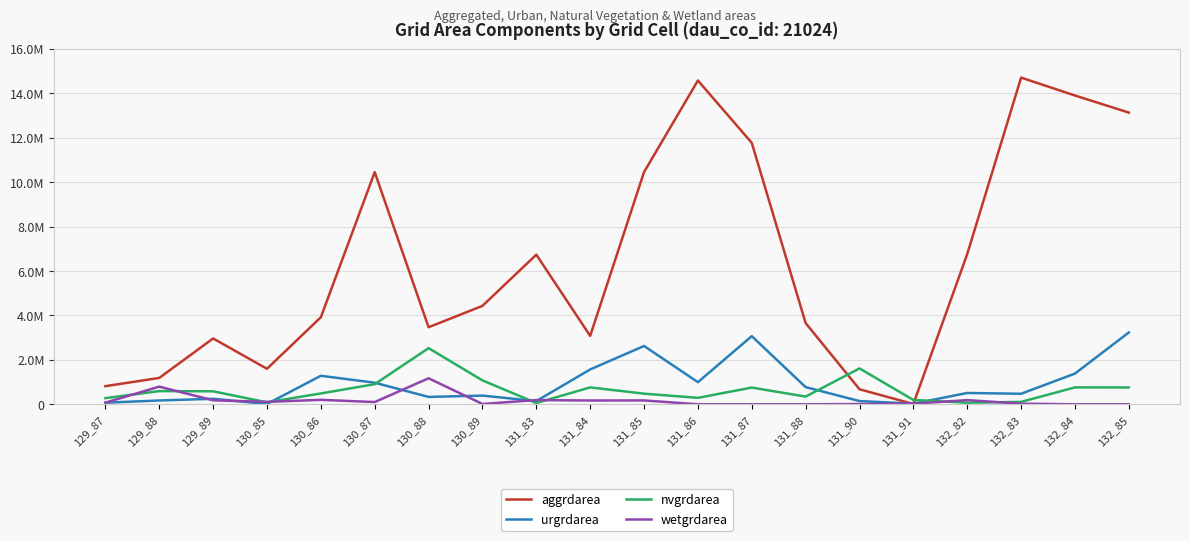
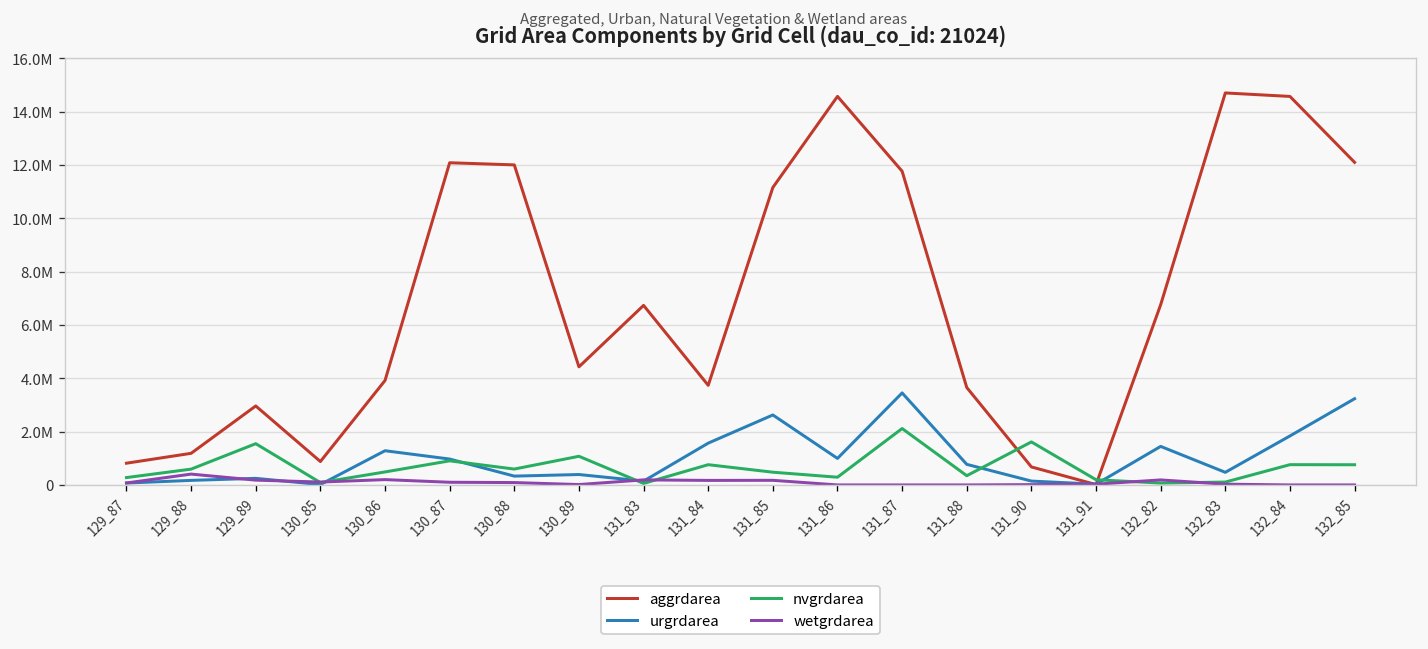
wetgrdarea, 129_88: 800000 -> 400000
nvgrdarea, 129_89: 600000 -> 1500000
aggrdarea, 130_85: 1600000 -> 900000
aggrdarea, 130_87: 10400000 -> 12100000
aggrdarea, 130_88: 3500000 -> 12000000
nvgrdarea, 130_88: 2500000 -> 600000
wetgrdarea, 130_88: 1200000 -> 100000
aggrdarea, 131_84: 3100000 -> 3700000
aggrdarea, 131_85: 10500000 -> 11200000
urgrdarea, 131_87: 3100000 -> 3500000
nvgrdarea, 131_87: 800000 -> 2100000
urgrdarea, 132_82: 500000 -> 1400000
aggrdarea, 132_84: 13900000 -> 14600000
urgrdarea, 132_84: 1400000 -> 1800000
aggrdarea, 132_85: 13100000 -> 12100000
